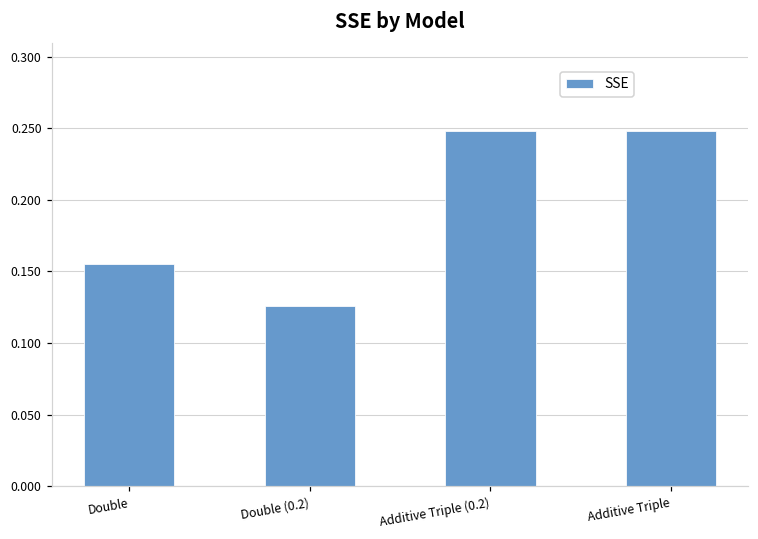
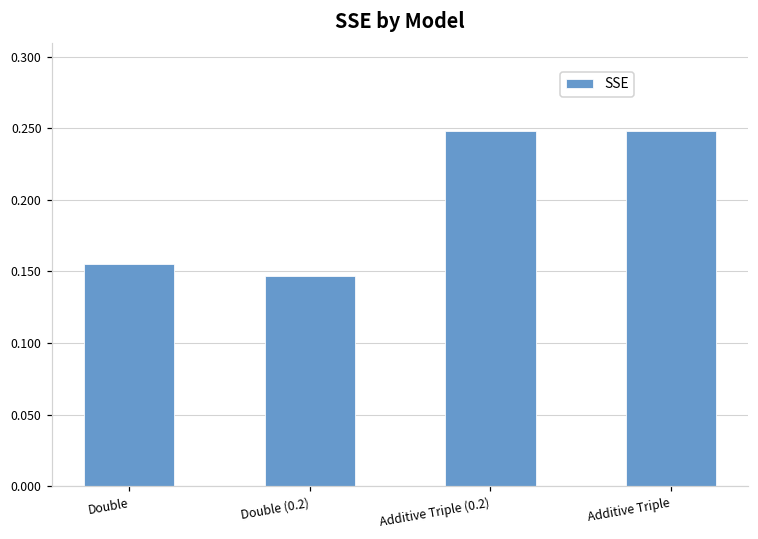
Double (0.2): 0.126 -> 0.147
